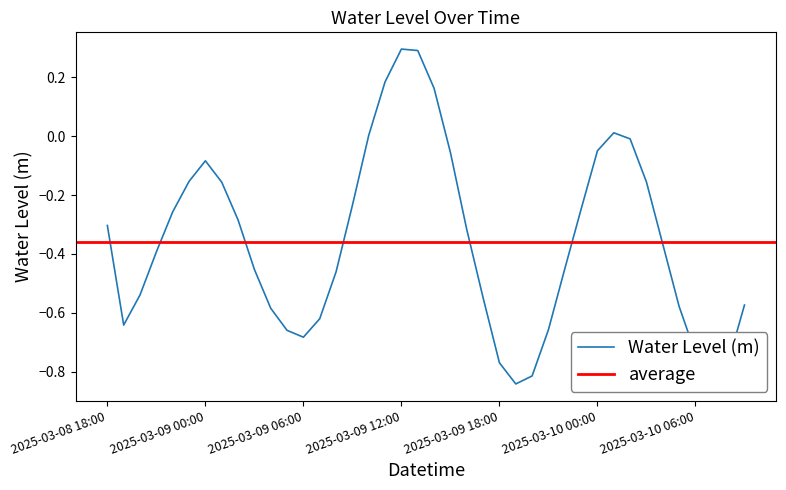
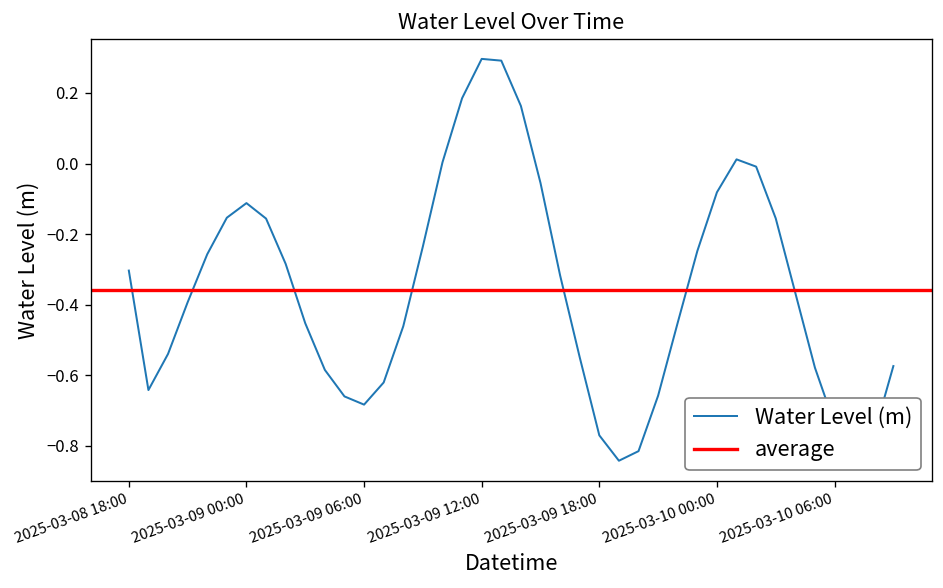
2025-03-09 00:00: -0.08 -> -0.11
2025-03-10 00:00: -0.05 -> -0.08
